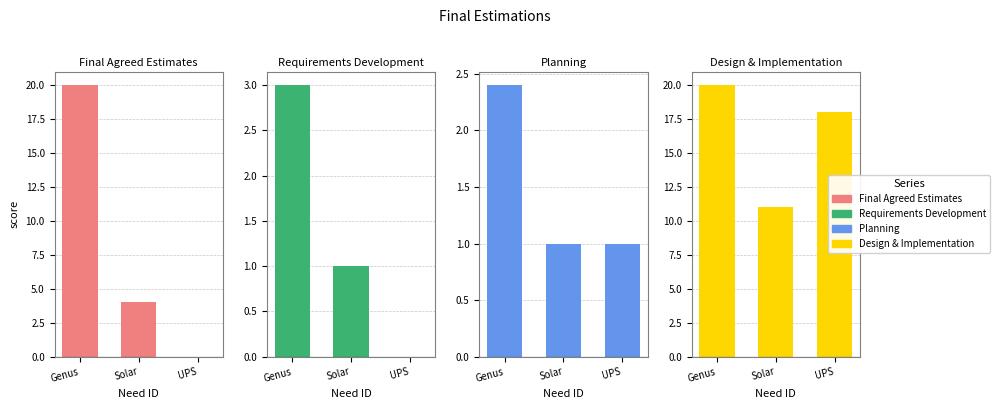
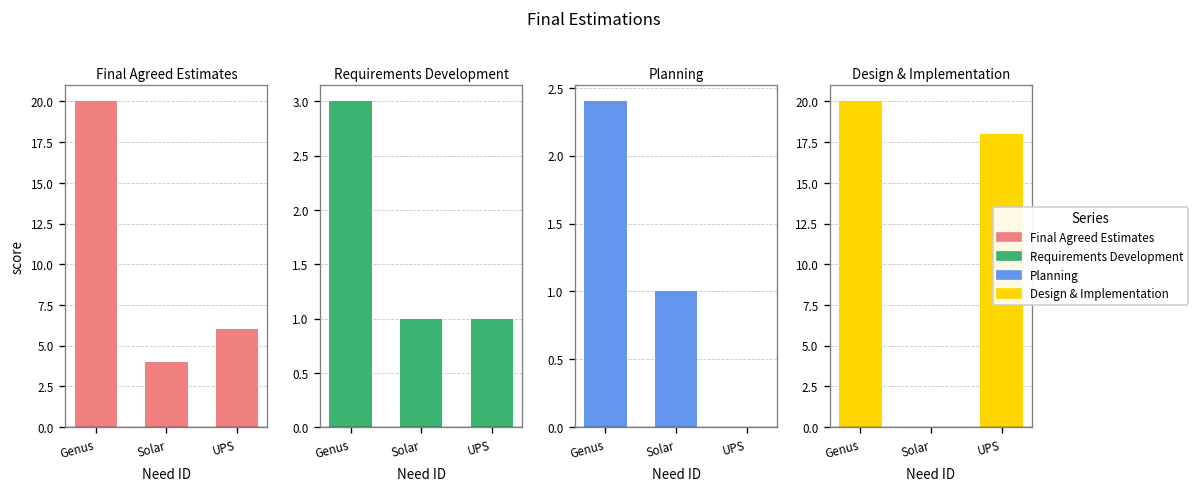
Final Agreed Estimates, UPS: 0 -> 6
Requirements Development, UPS: 0 -> 1
Planning, UPS: 1 -> 0
Design & Implementation, Solar: 11 -> 0
